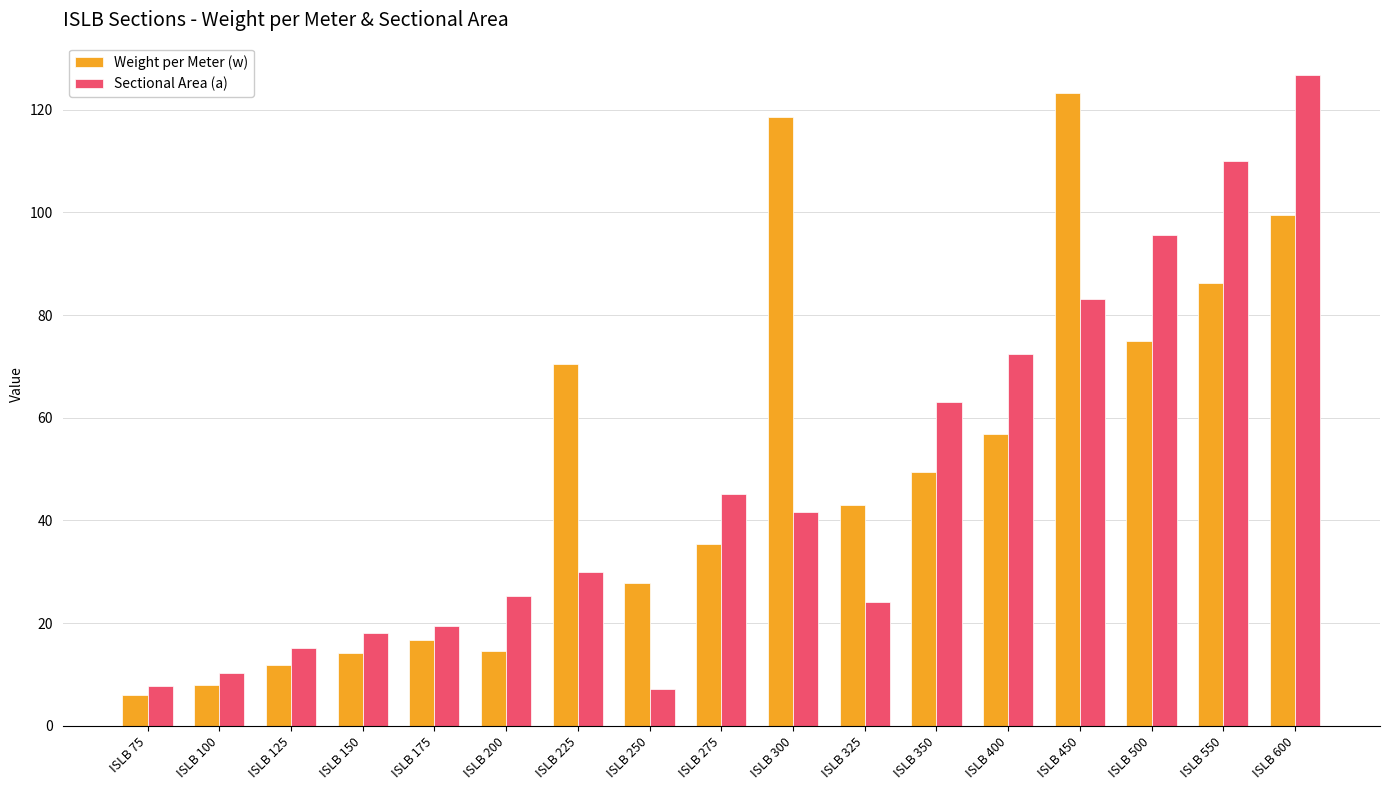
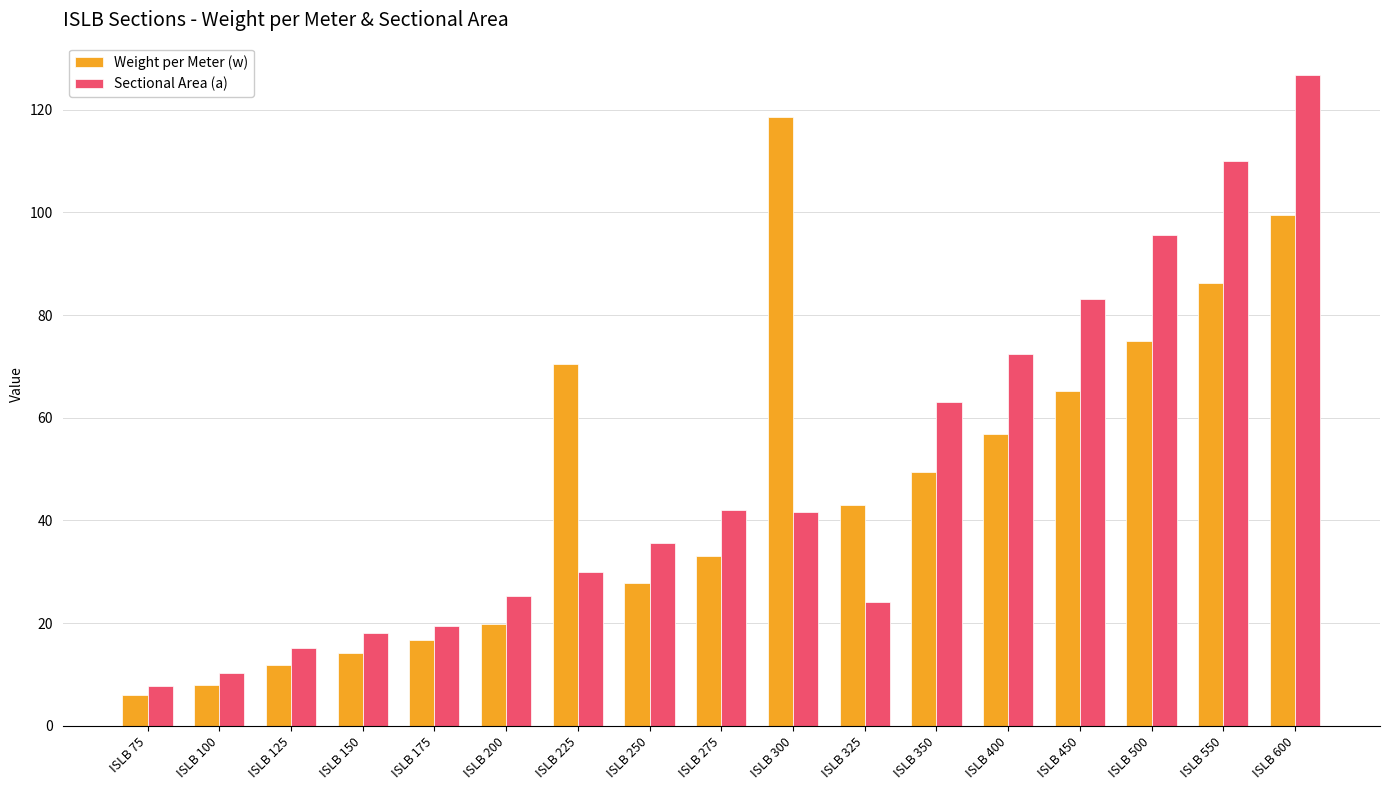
Weight per Meter (w), ISLB 200: 15 -> 20
Sectional Area (a), ISLB 250: 7 -> 36
Weight per Meter (w), ISLB 275: 35 -> 33
Sectional Area (a), ISLB 275: 45 -> 42
Weight per Meter (w), ISLB 450: 123 -> 65
